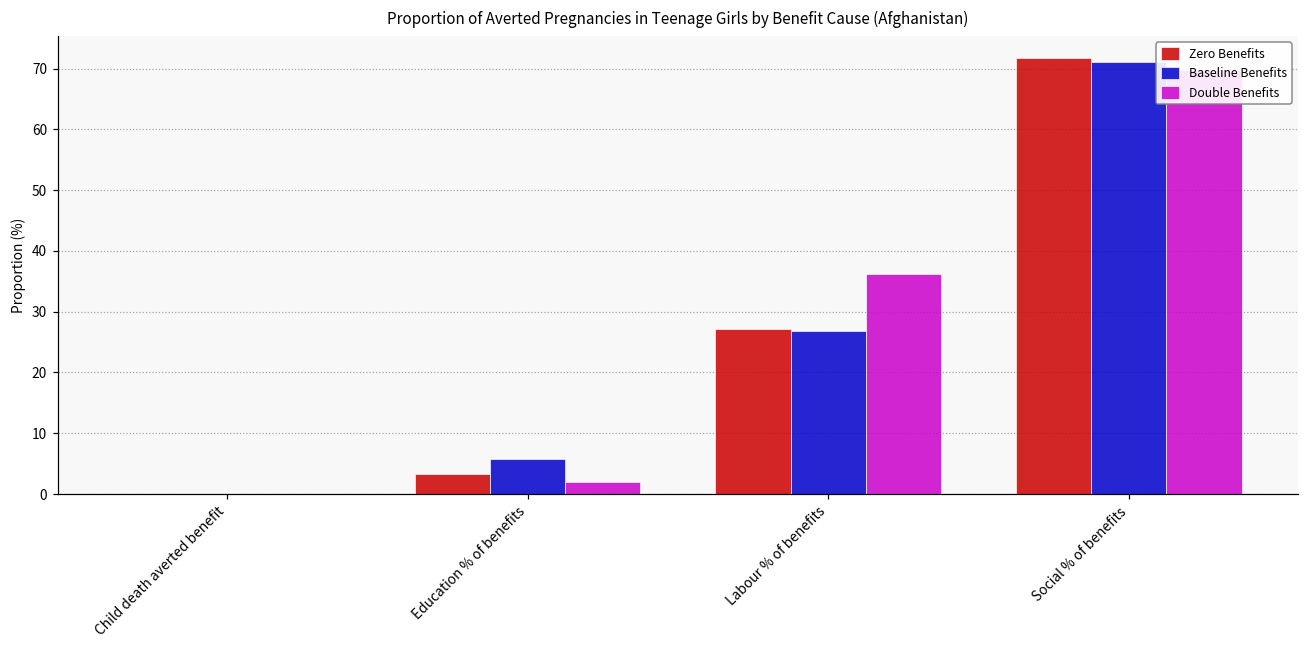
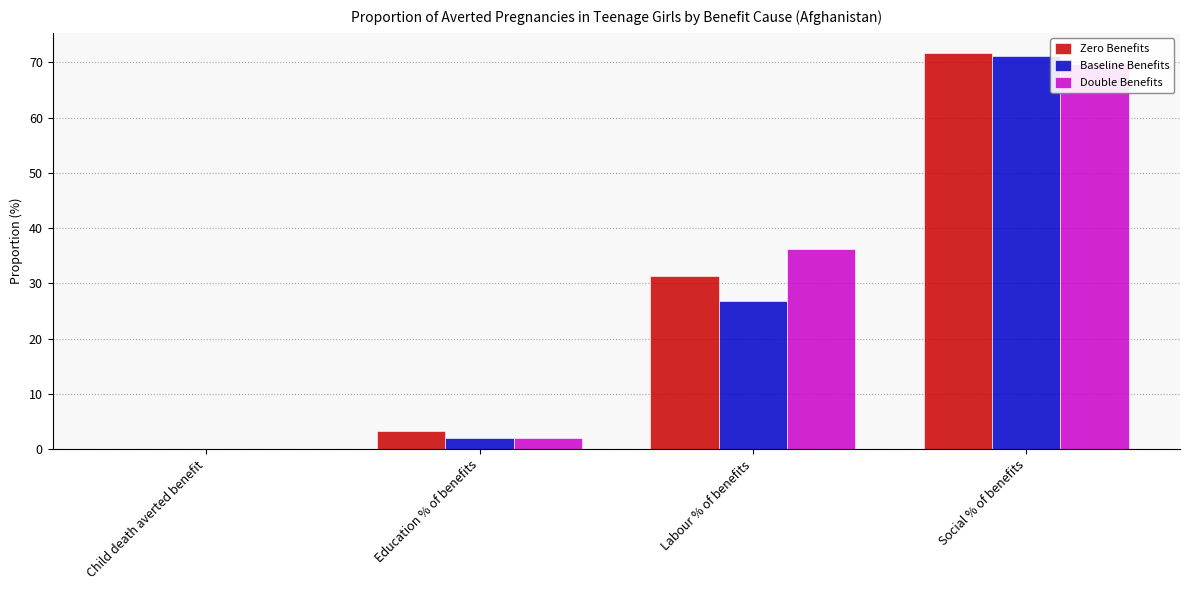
Baseline Benefits, Education % of benefits: 6 -> 2
Zero Benefits, Labour % of benefits: 27 -> 31
